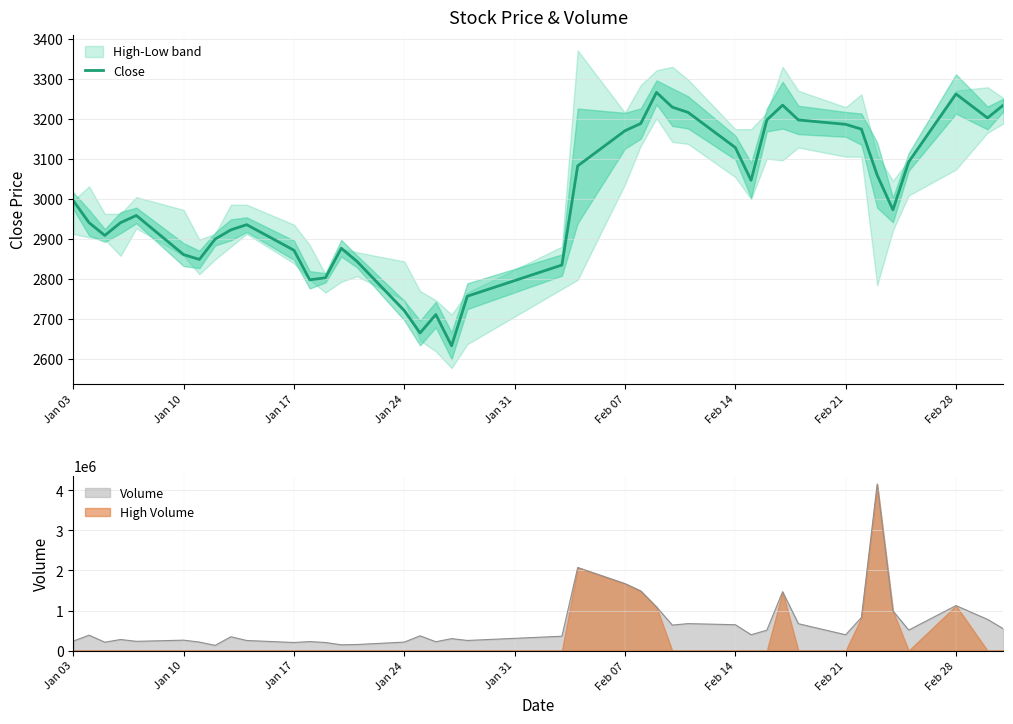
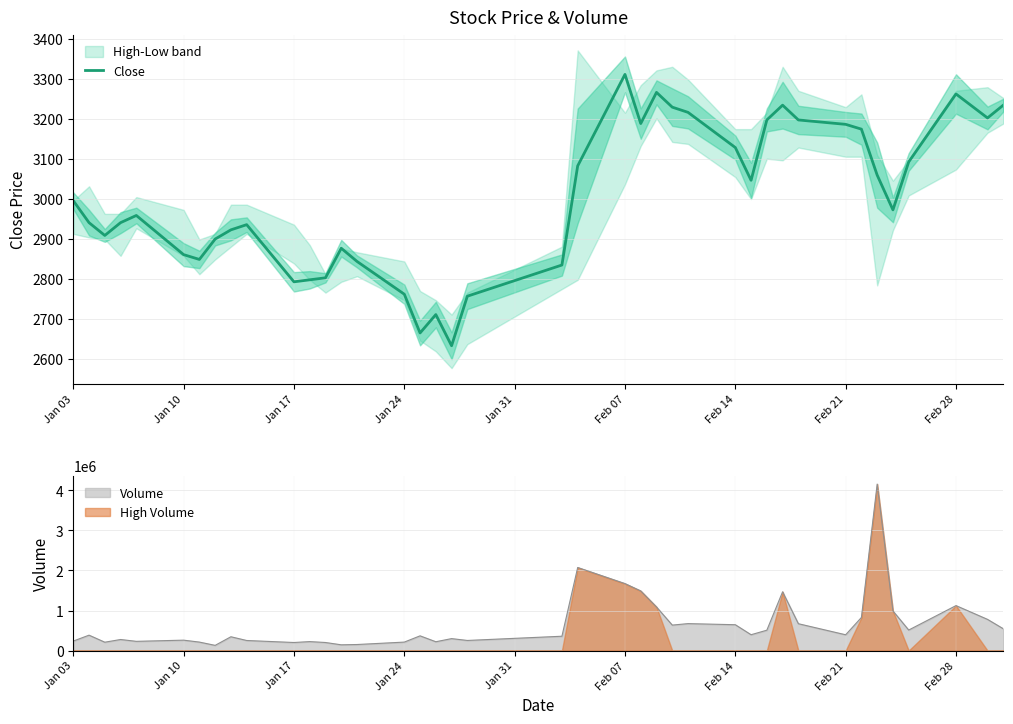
Stock Price & Volume, Close, Jan 17: 2870 -> 2790
Stock Price & Volume, Close, Jan 24: 2720 -> 2760
Stock Price & Volume, Close, Feb 07: 3170 -> 3310
